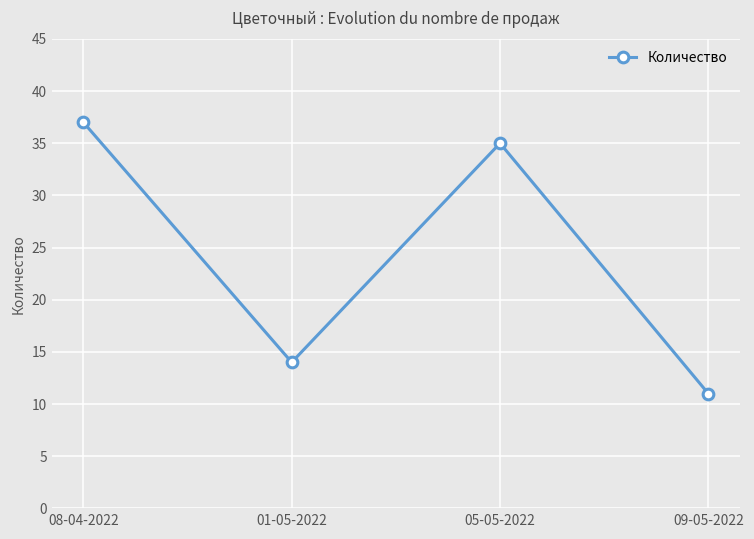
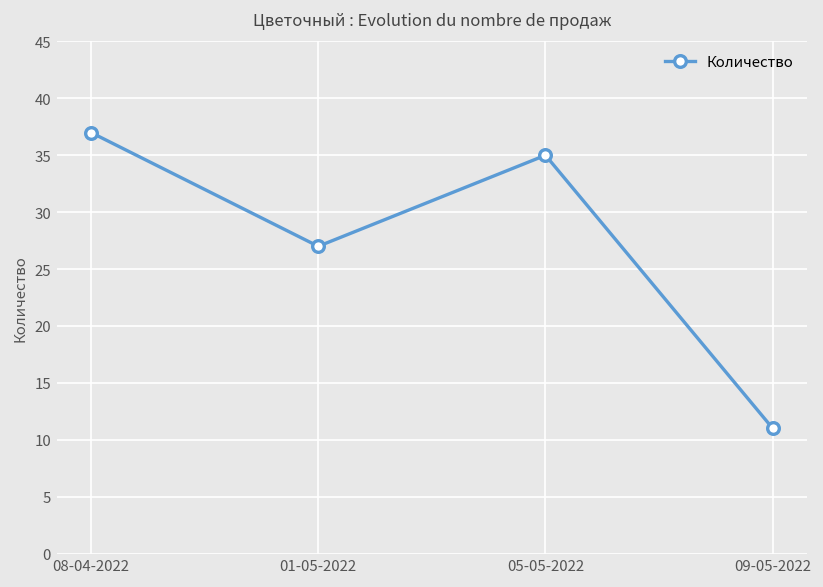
01-05-2022: 14 -> 27
